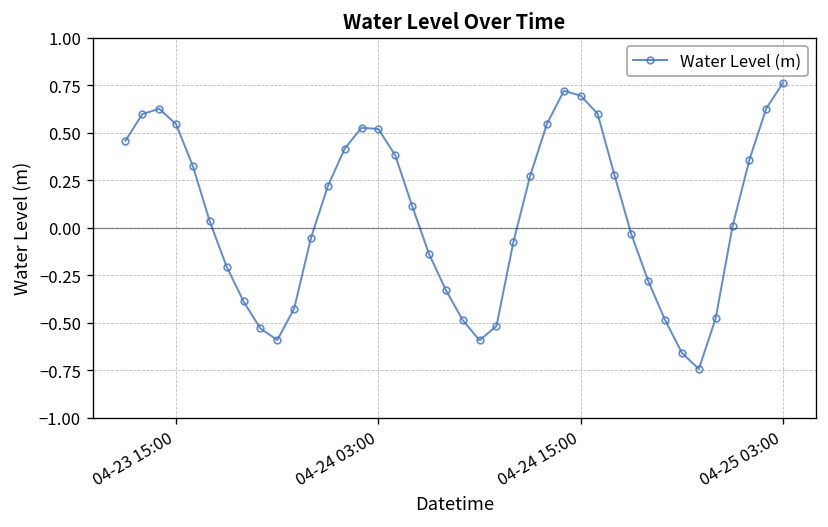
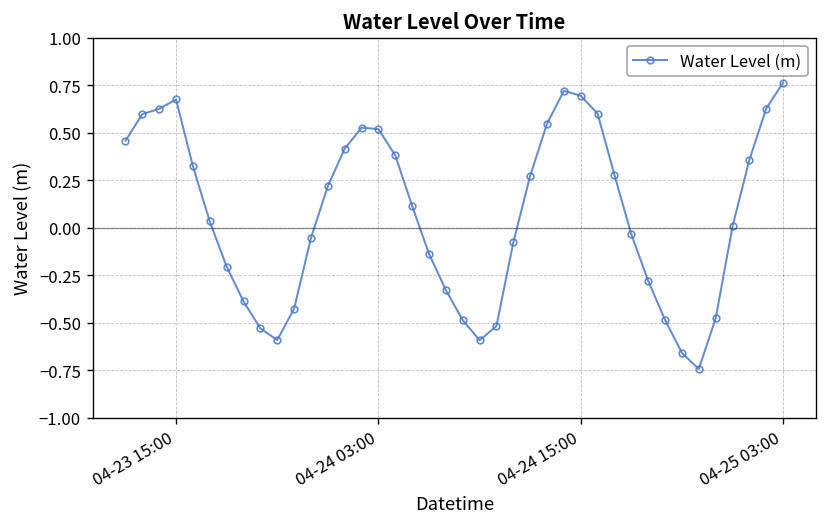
04-23 15:00: 0.55 -> 0.68
